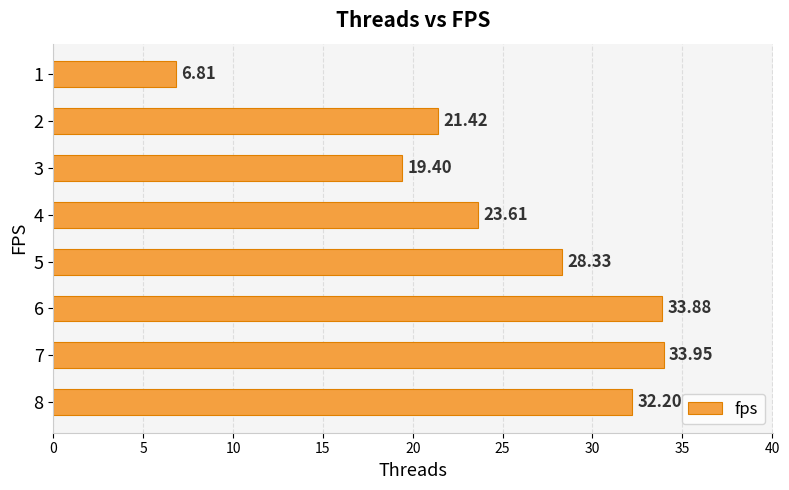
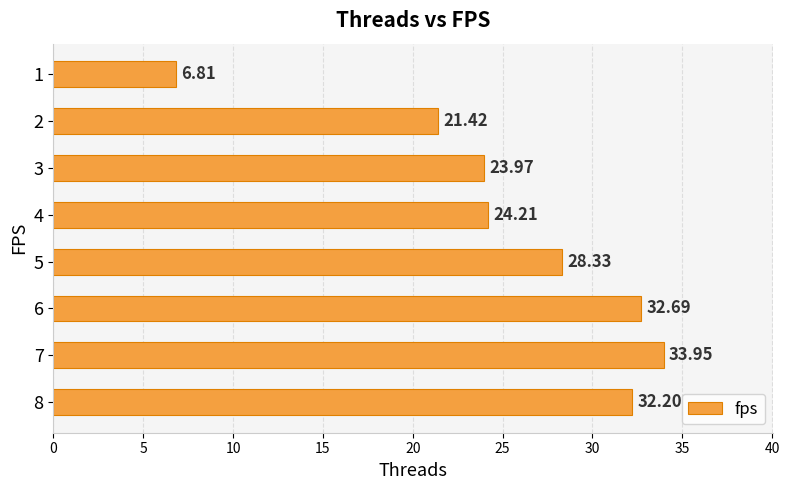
3: 19.40 -> 23.97
4: 23.61 -> 24.21
6: 33.88 -> 32.69
